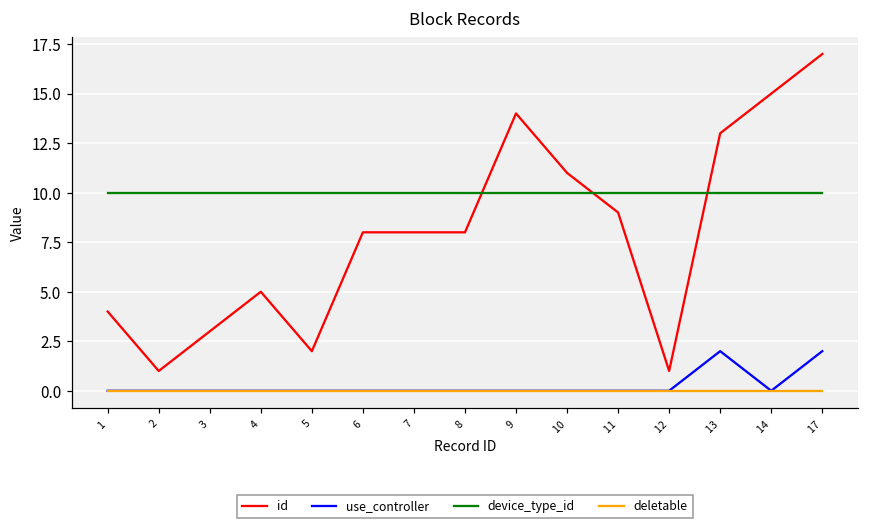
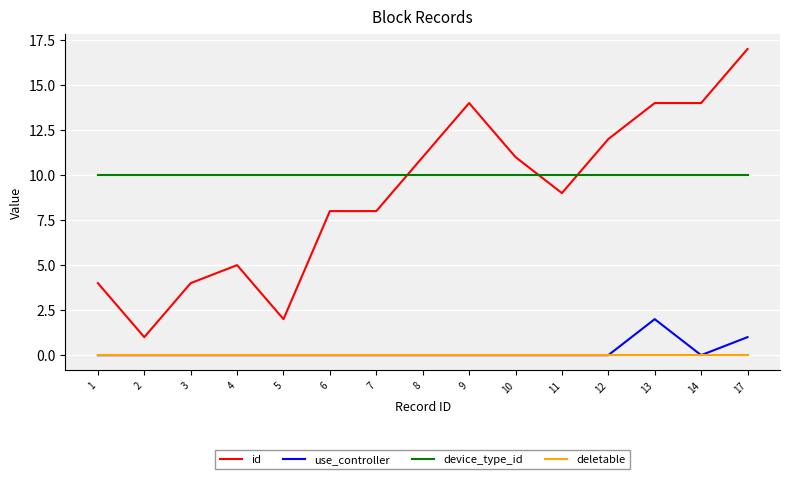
id, 3: 3 -> 4
id, 8: 8 -> 11
id, 12: 1 -> 12
id, 13: 13 -> 14
id, 14: 15 -> 14
use_controller, 17: 2 -> 1
